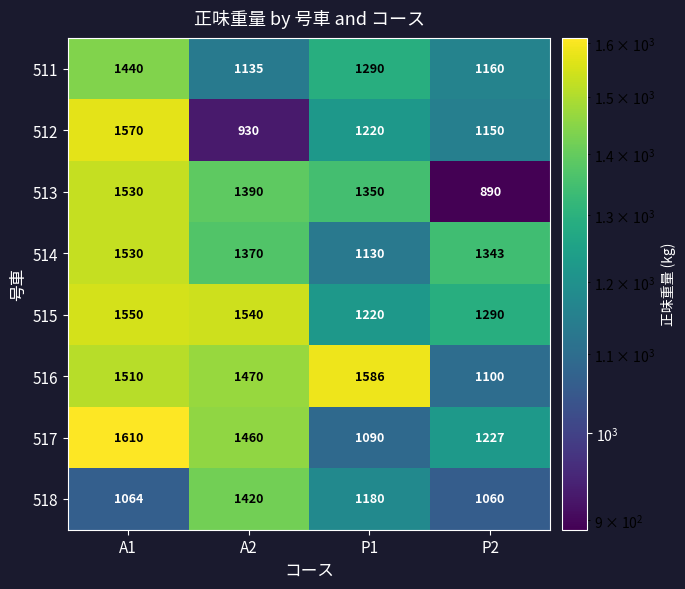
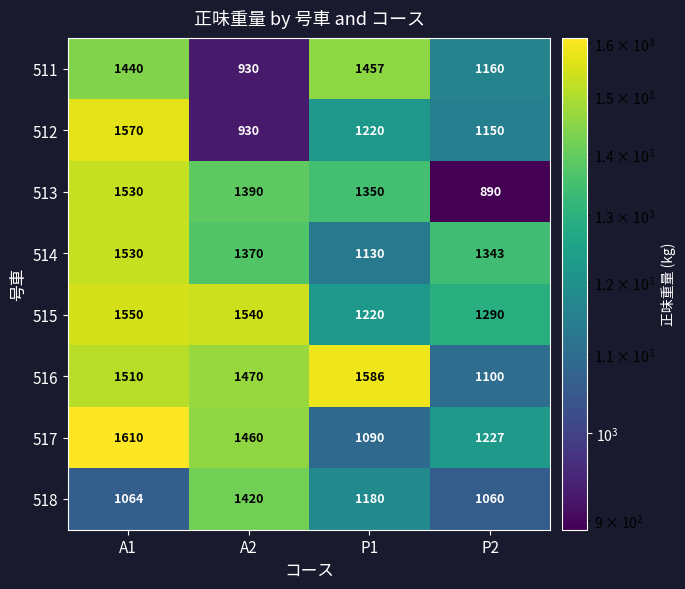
511, A2: 1135 -> 930
511, P1: 1290 -> 1457
